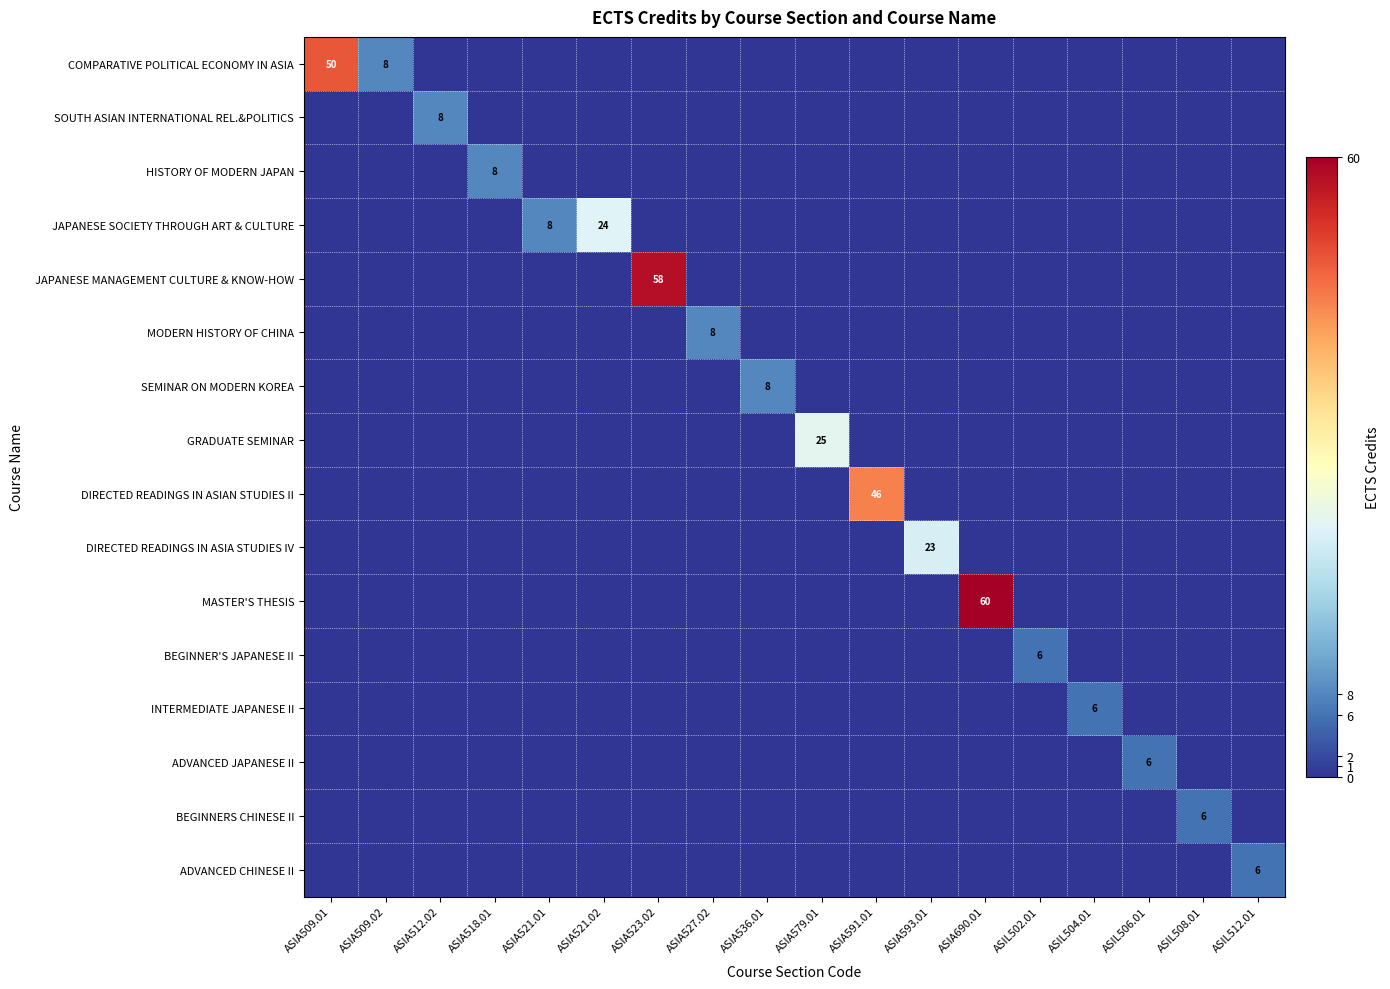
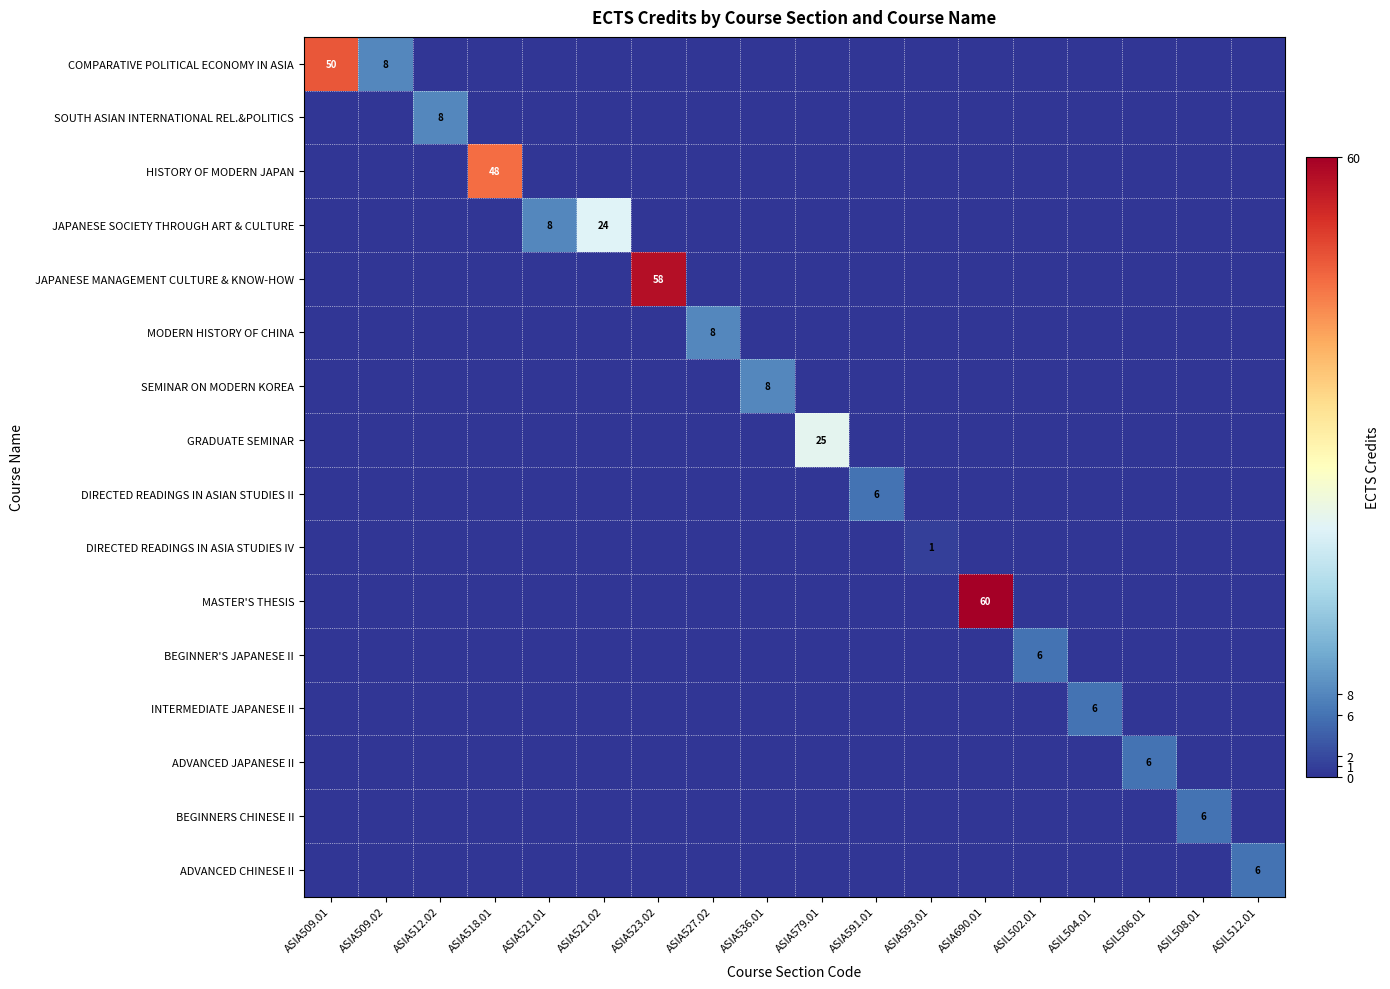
HISTORY OF MODERN JAPAN, ASIA518.01: 8 -> 48
DIRECTED READINGS IN ASIAN STUDIES II, ASIA591.01: 46 -> 6
DIRECTED READINGS IN ASIA STUDIES IV, ASIA593.01: 23 -> 1
